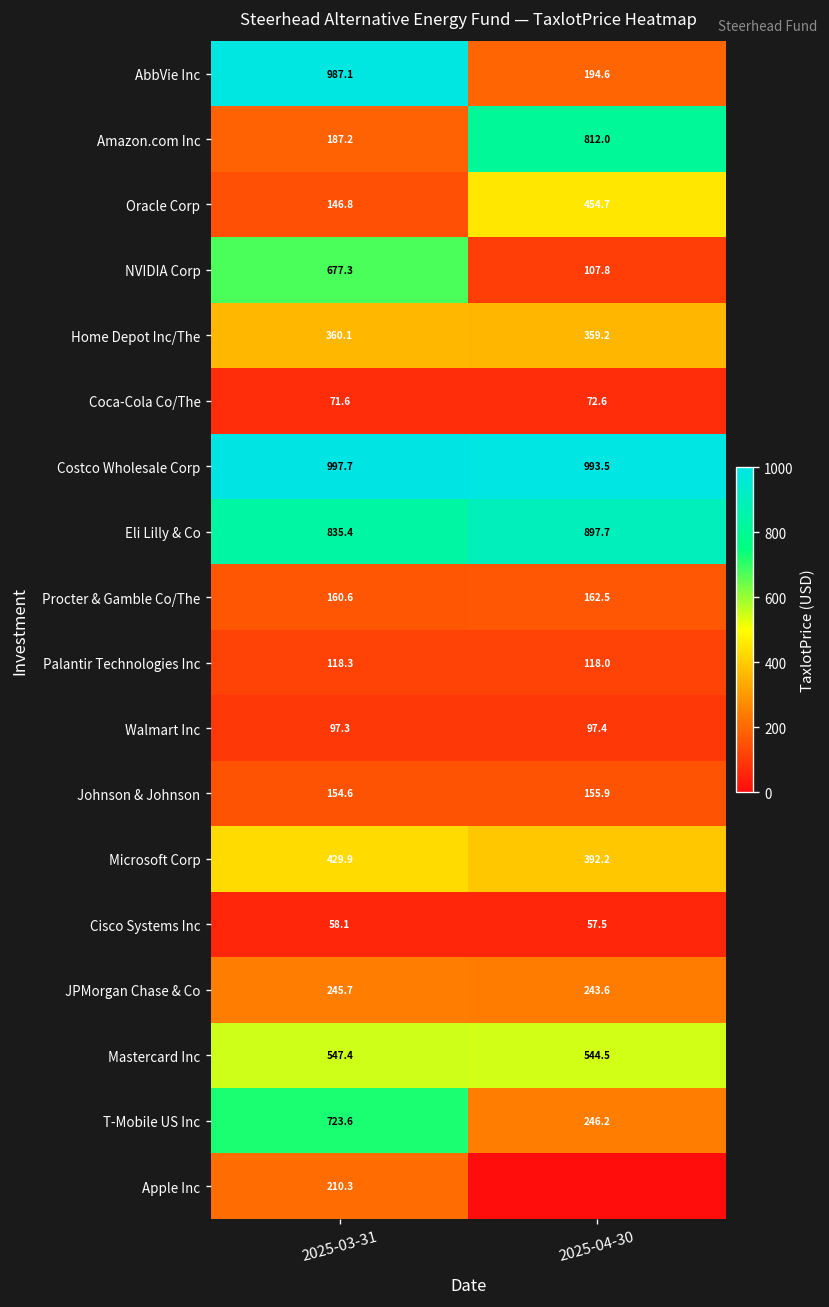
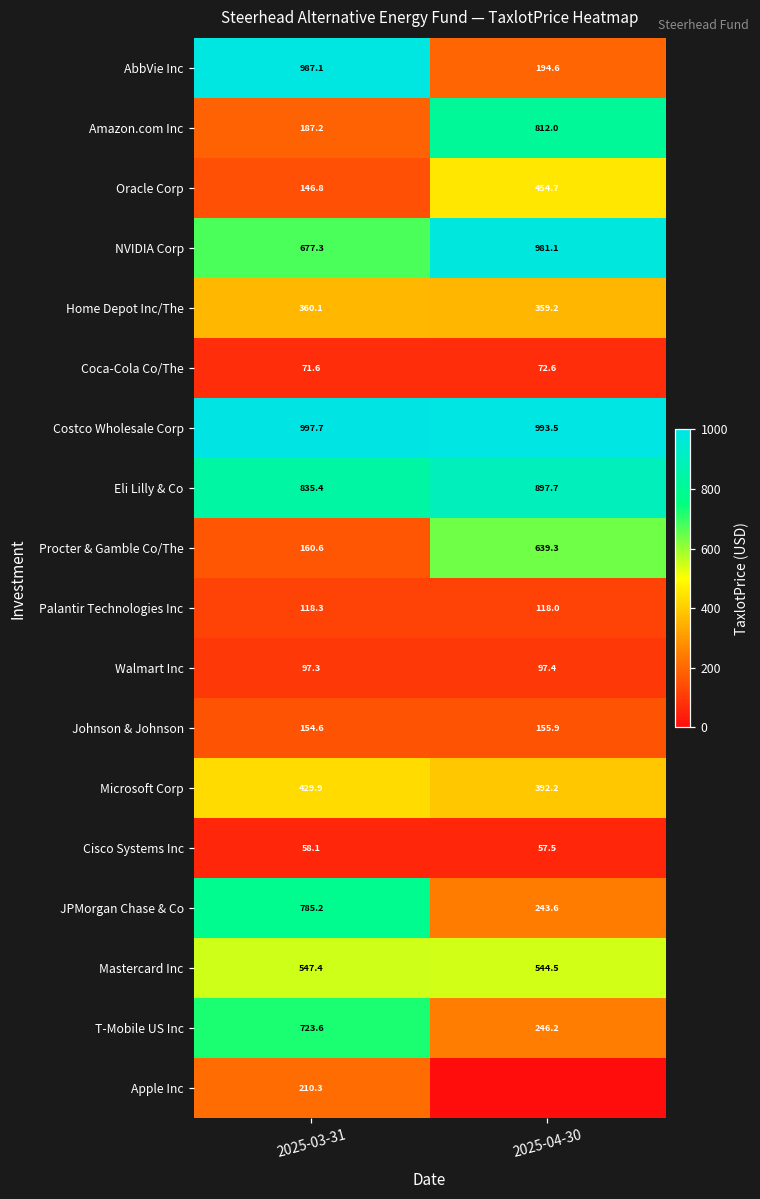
NVIDIA Corp, 2025-04-30: 107.8 -> 981.1
Procter & Gamble Co/The, 2025-04-30: 162.5 -> 639.3
JPMorgan Chase & Co, 2025-03-31: 245.7 -> 785.2
